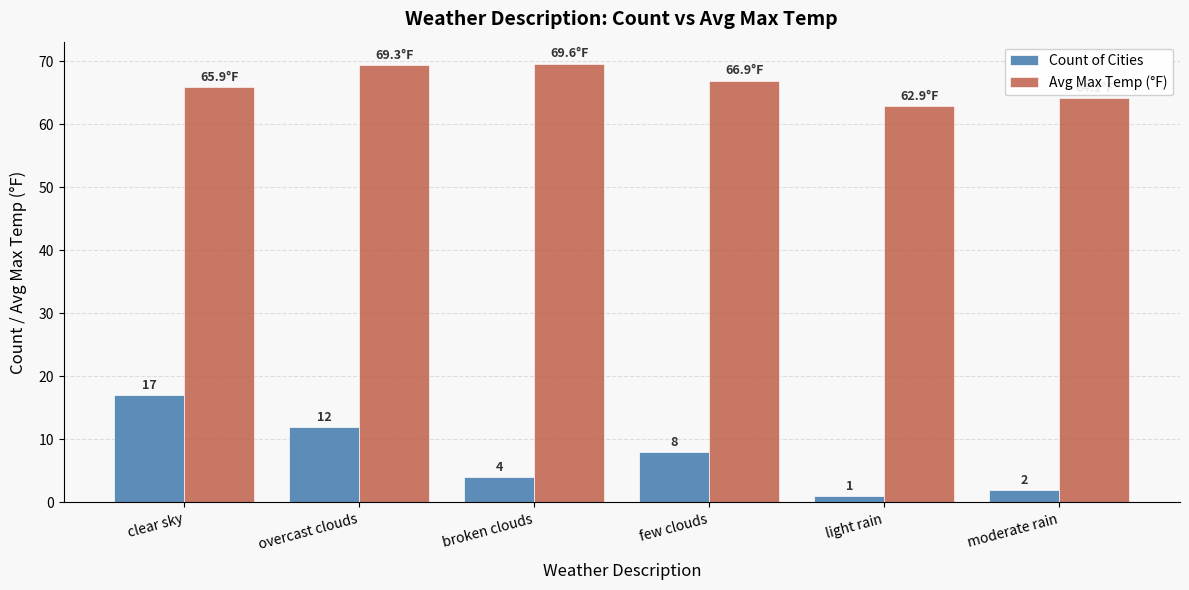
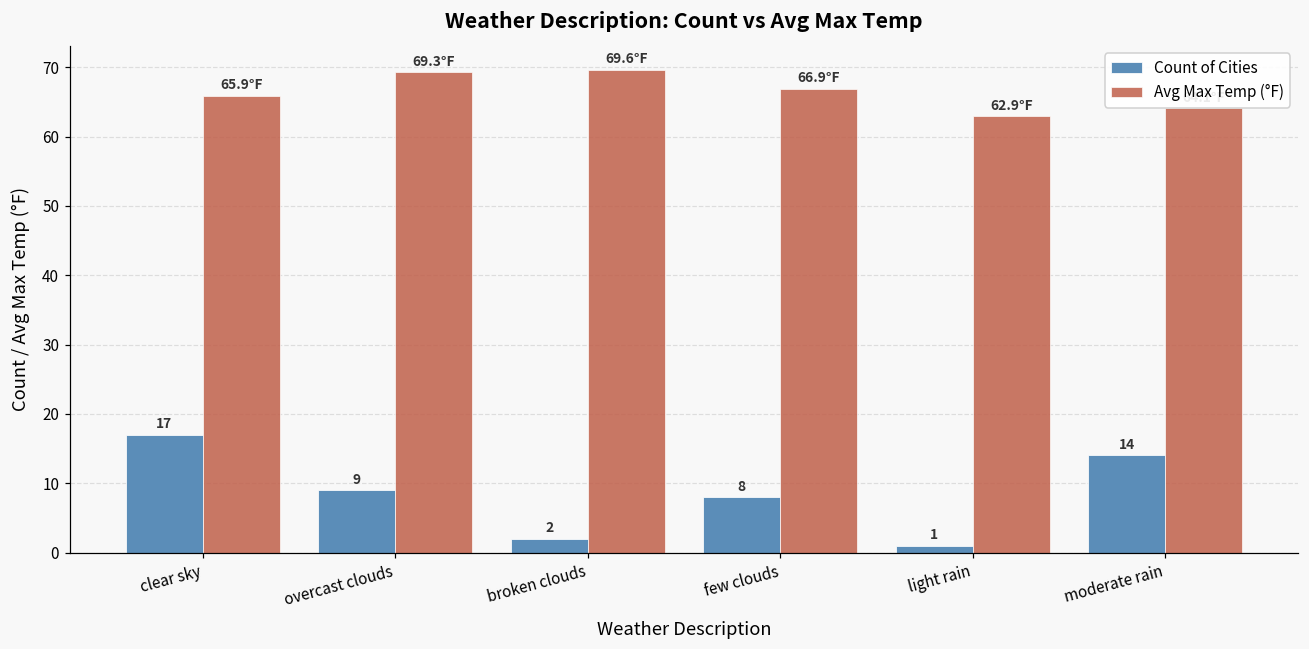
Count of Cities, overcast clouds: 12 -> 9
Count of Cities, broken clouds: 4 -> 2
Count of Cities, moderate rain: 2 -> 14
